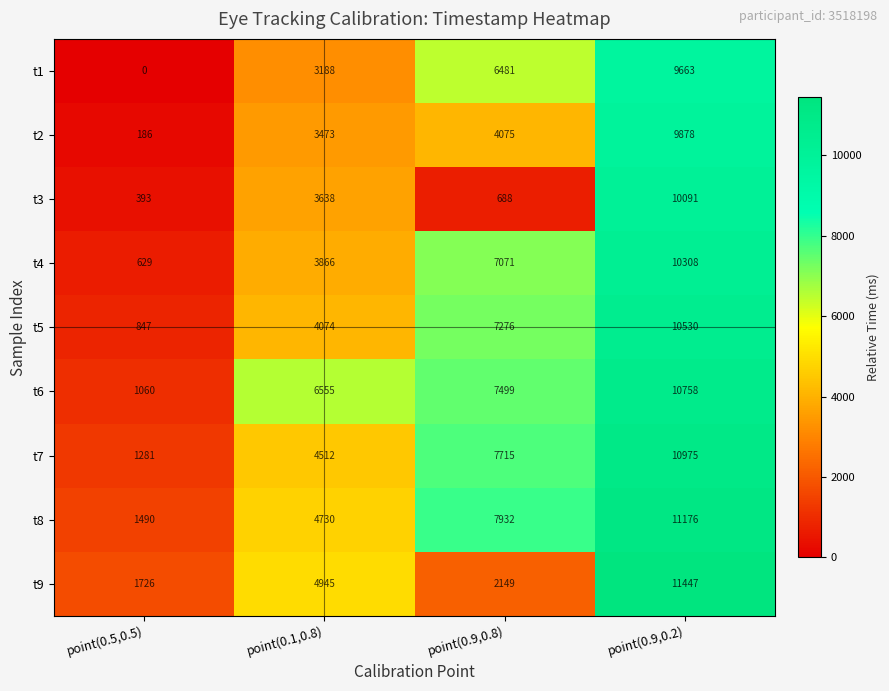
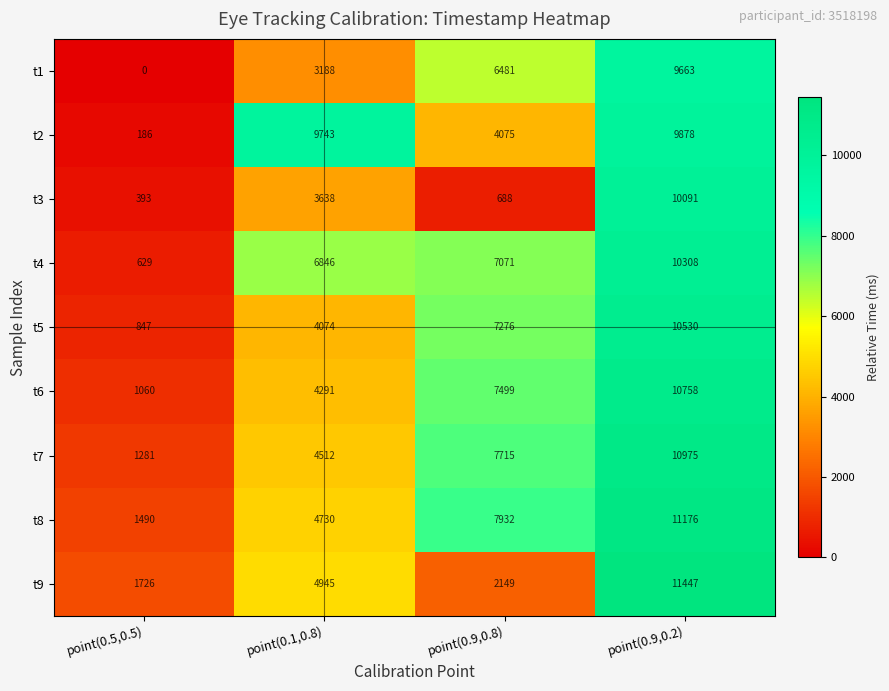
t2, point(0.1,0.8): 3473 -> 9743
t4, point(0.1,0.8): 3866 -> 6846
t6, point(0.1,0.8): 6555 -> 4291
